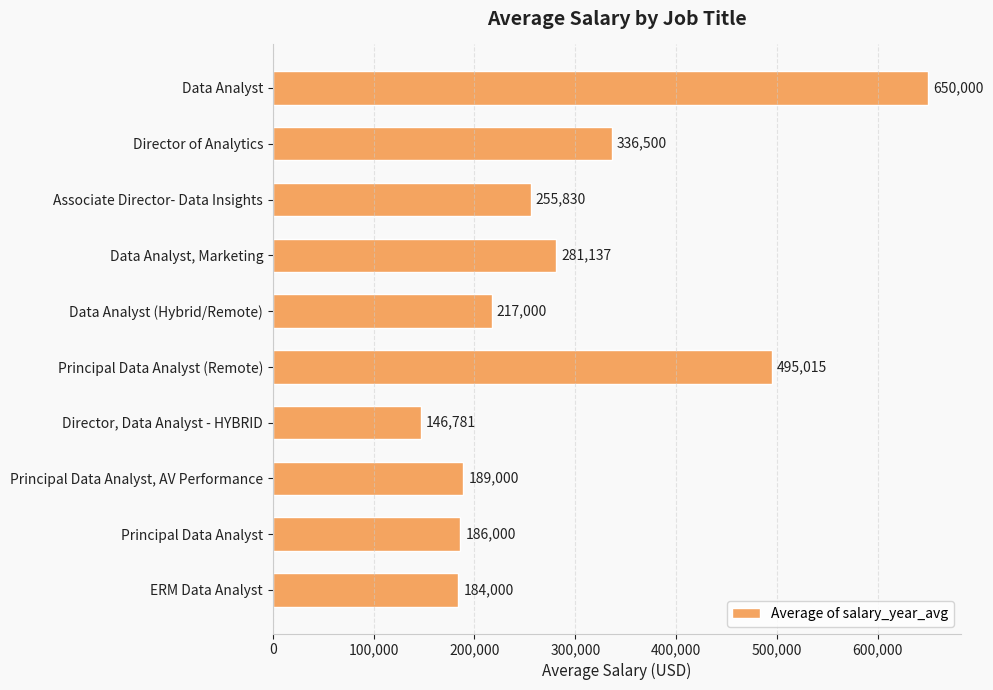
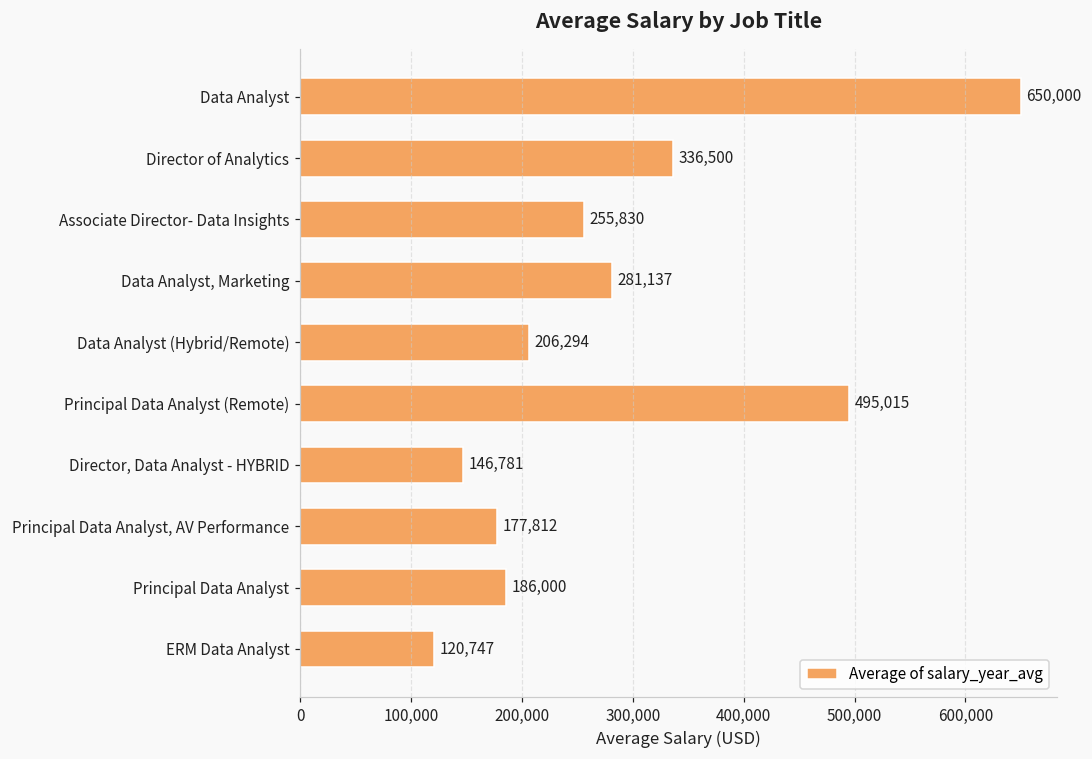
Data Analyst (Hybrid/Remote): 217,000 -> 206,294
Principal Data Analyst, AV Performance: 189,000 -> 177,812
ERM Data Analyst: 184,000 -> 120,747
